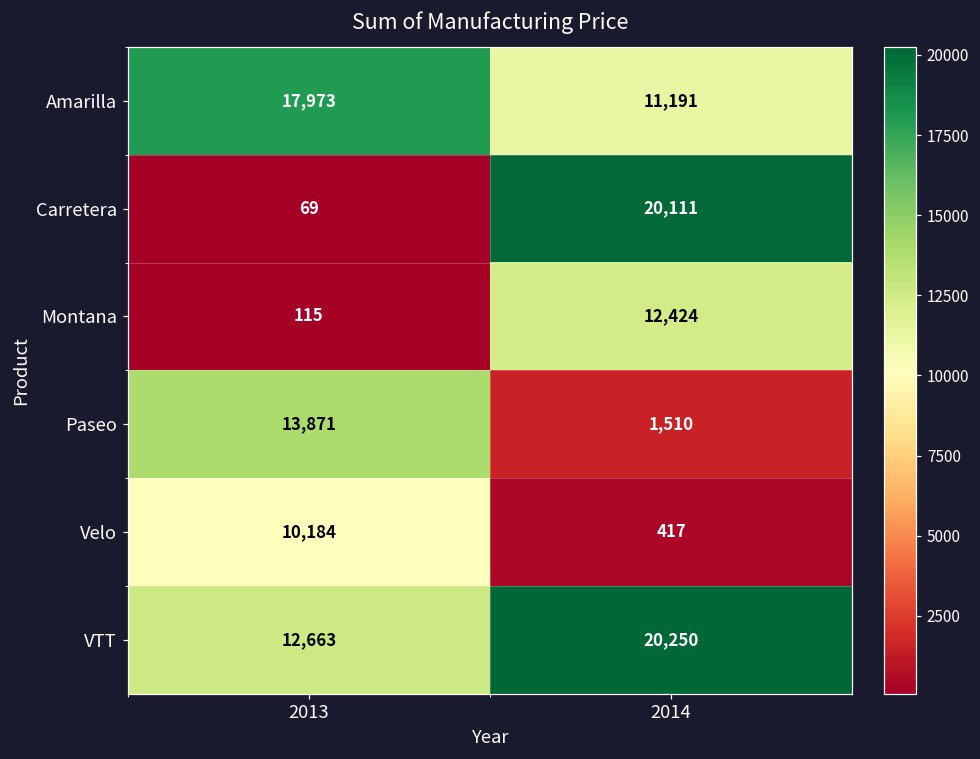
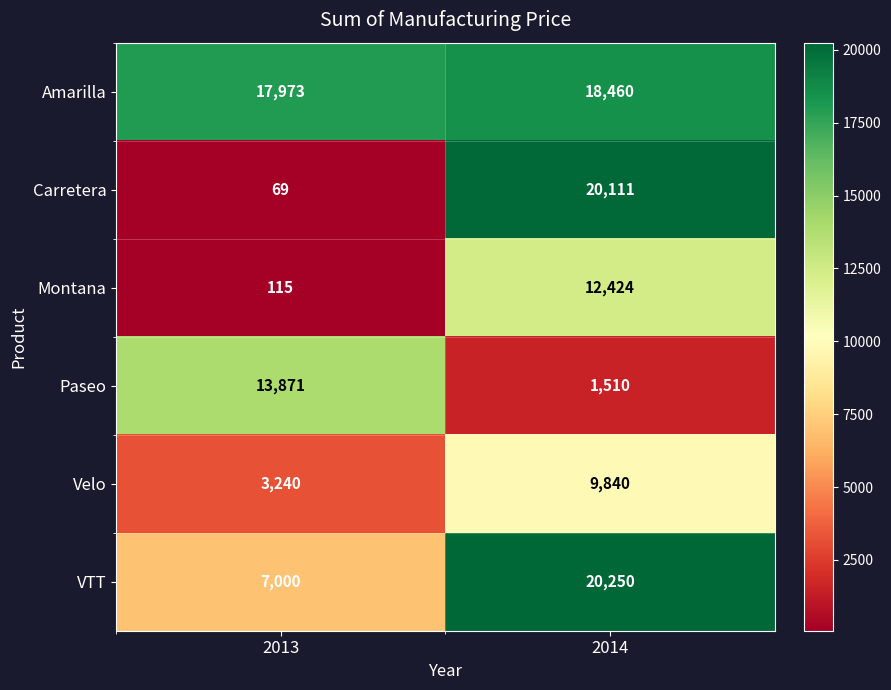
Amarilla, 2014: 11,191 -> 18,460
Velo, 2013: 10,184 -> 3,240
Velo, 2014: 417 -> 9,840
VTT, 2013: 12,663 -> 7,000
